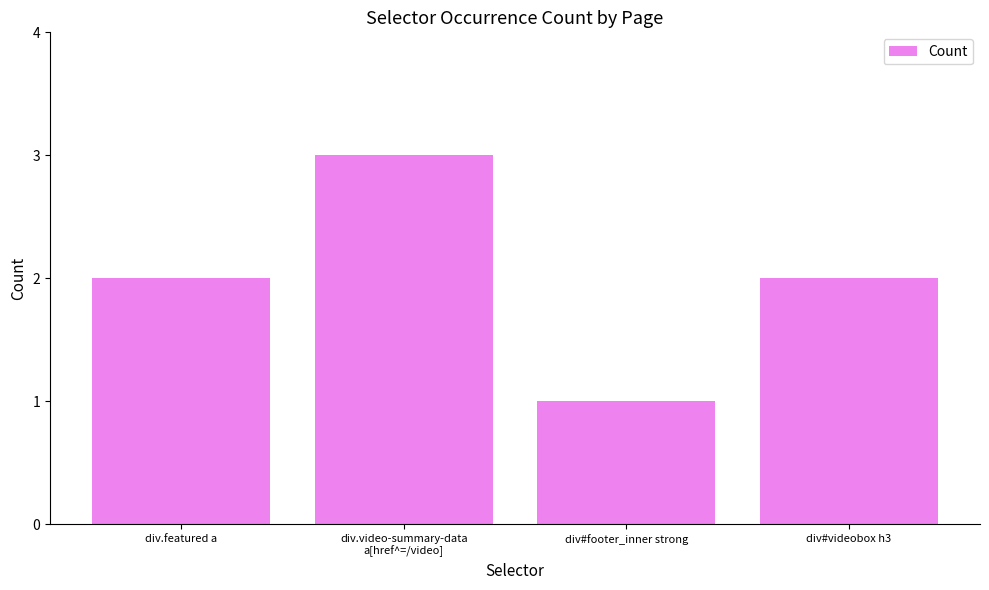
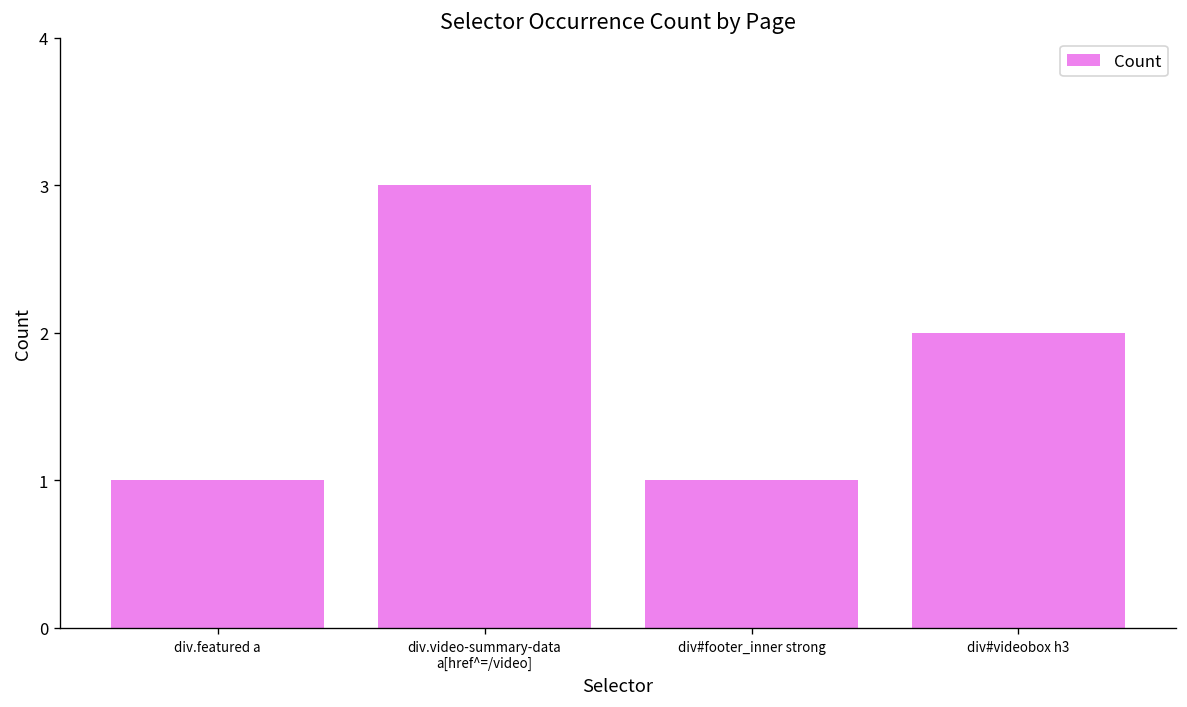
div.featured a: 2 -> 1
